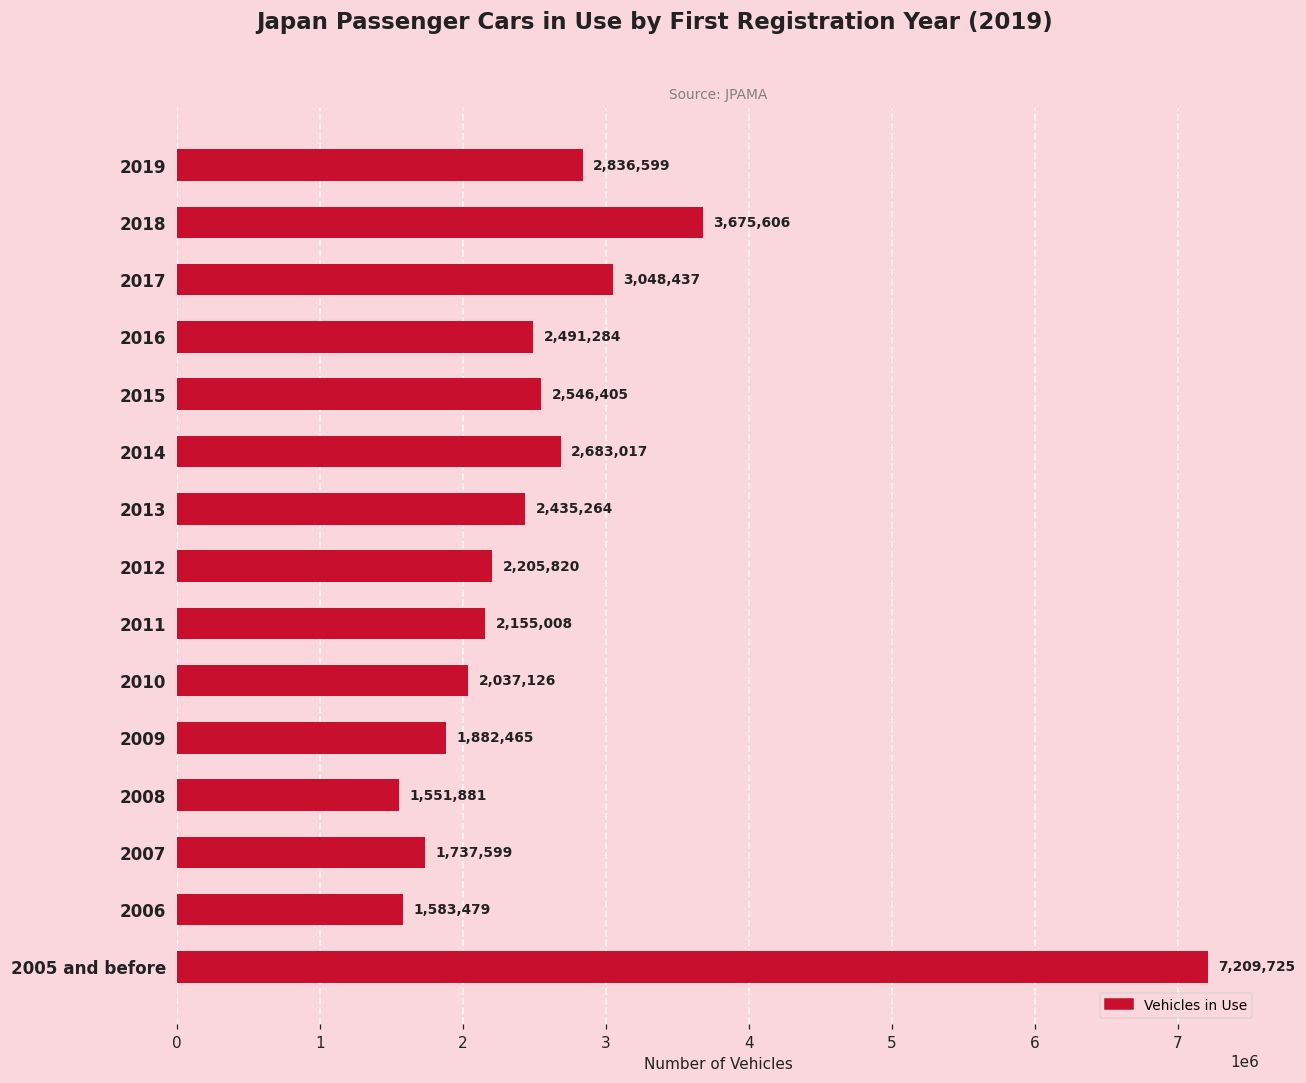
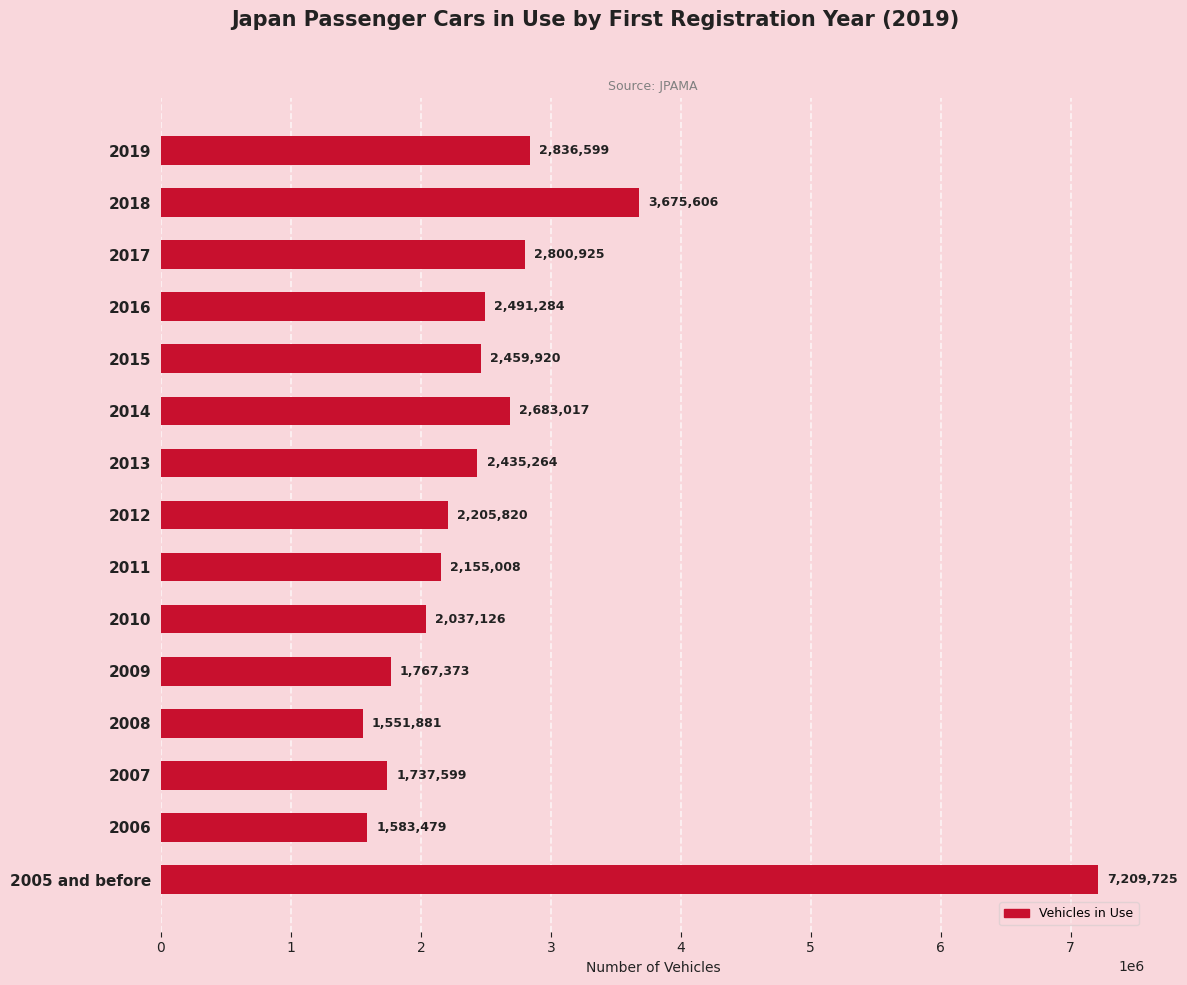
2017: 3,048,437 -> 2,800,925
2015: 2,546,405 -> 2,459,920
2009: 1,882,465 -> 1,767,373
